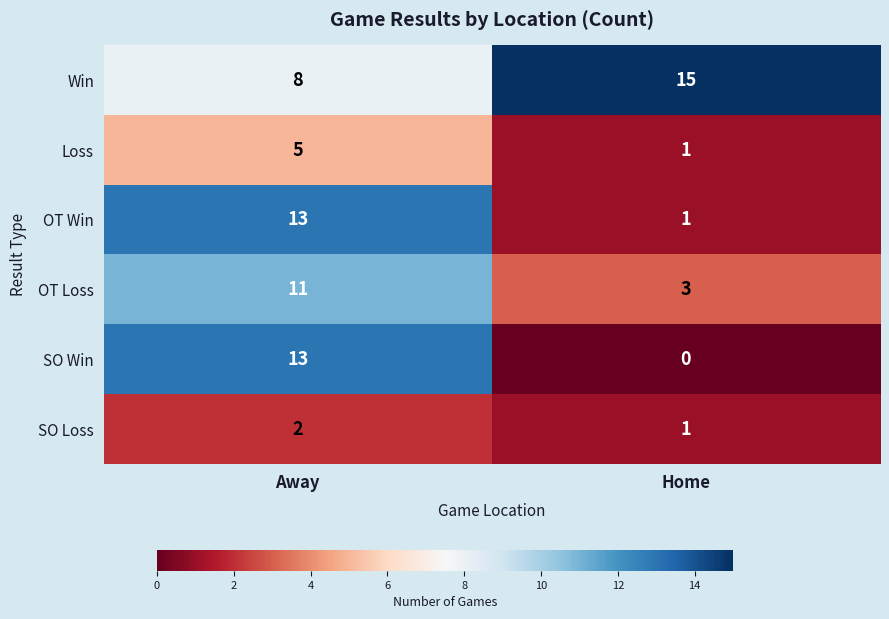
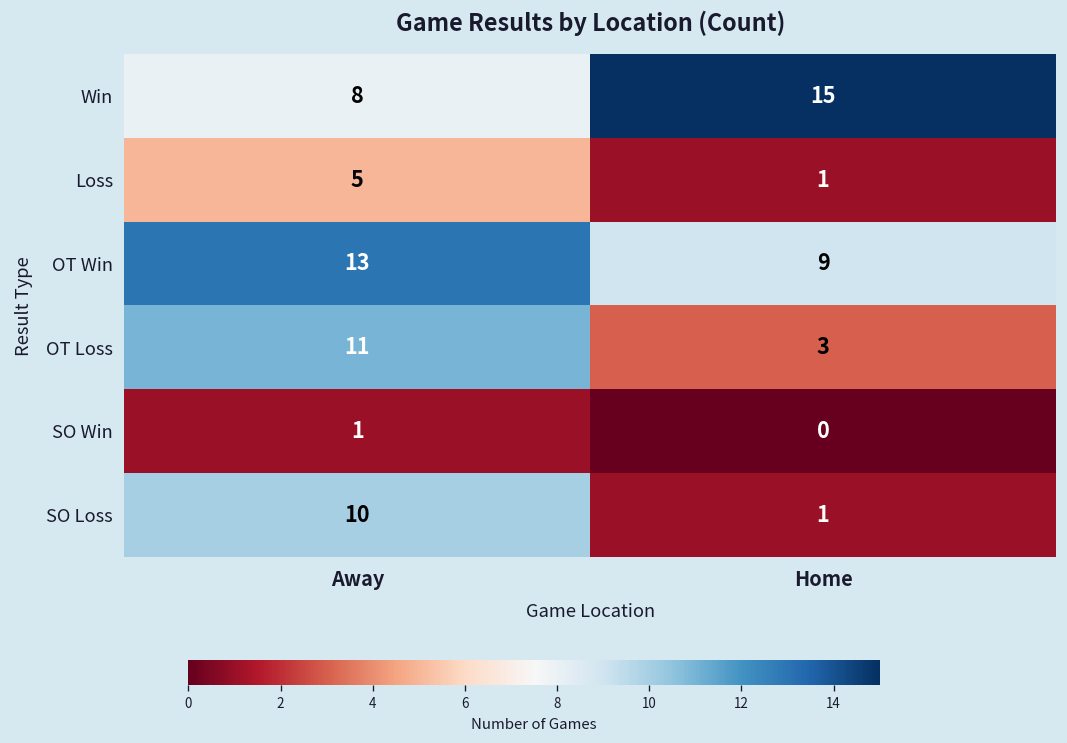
OT Win, Home: 1 -> 9
SO Win, Away: 13 -> 1
SO Loss, Away: 2 -> 10
